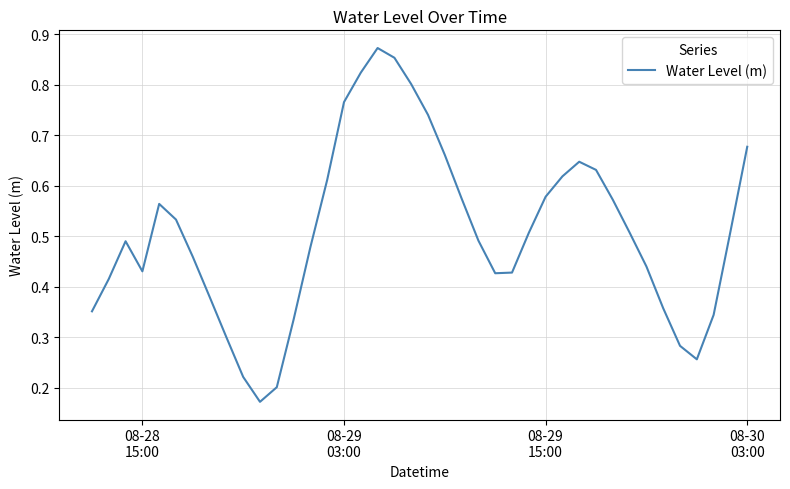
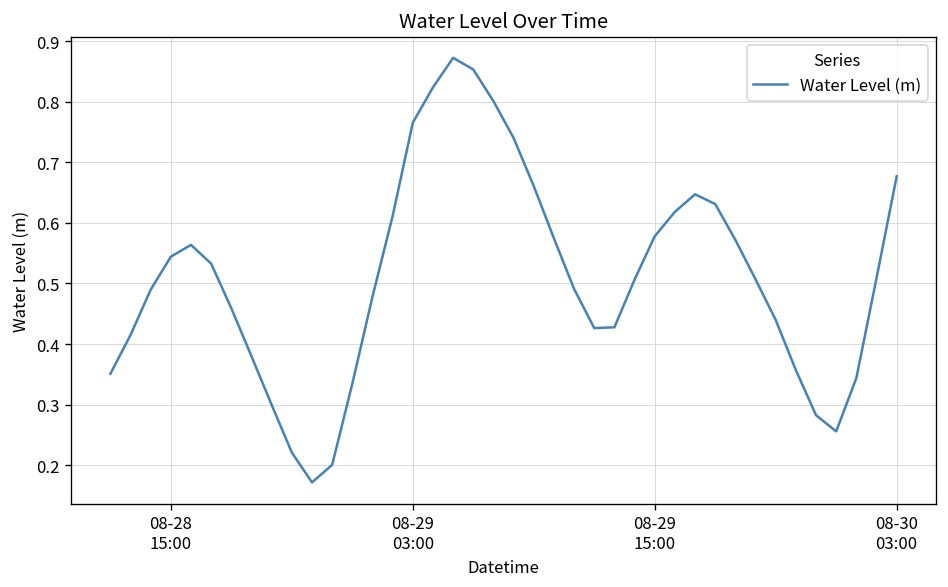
08-28 15:00: 0.43 -> 0.54
